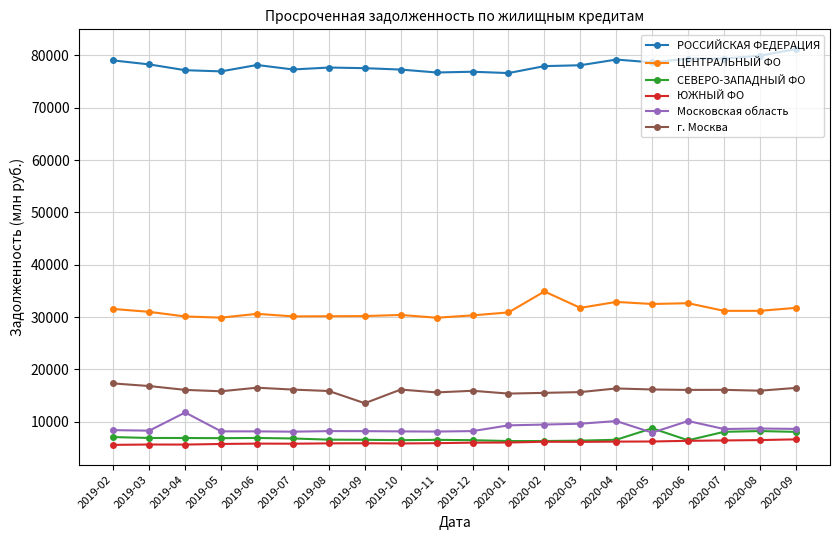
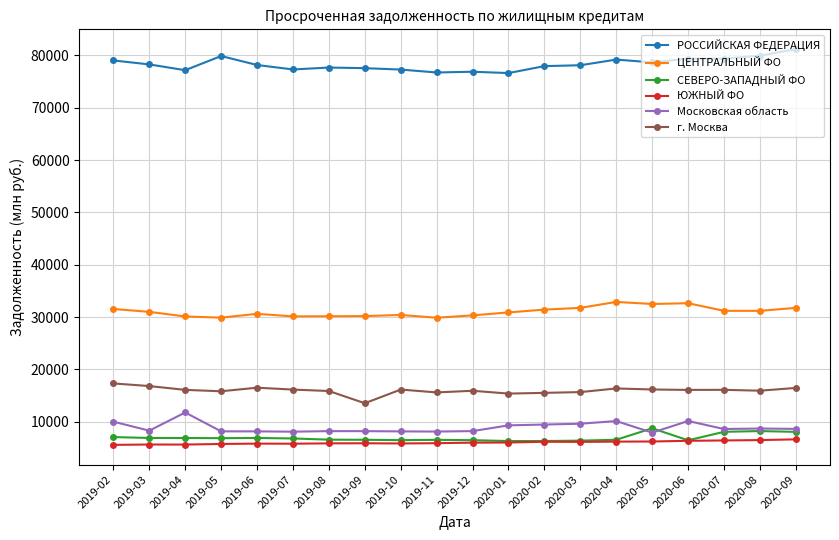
Московская область, 2019-02: 8000 -> 10000
РОССИЙСКАЯ ФЕДЕРАЦИЯ, 2019-05: 77000 -> 80000
ЦЕНТРАЛЬНЫЙ ФО, 2020-02: 35000 -> 31000
